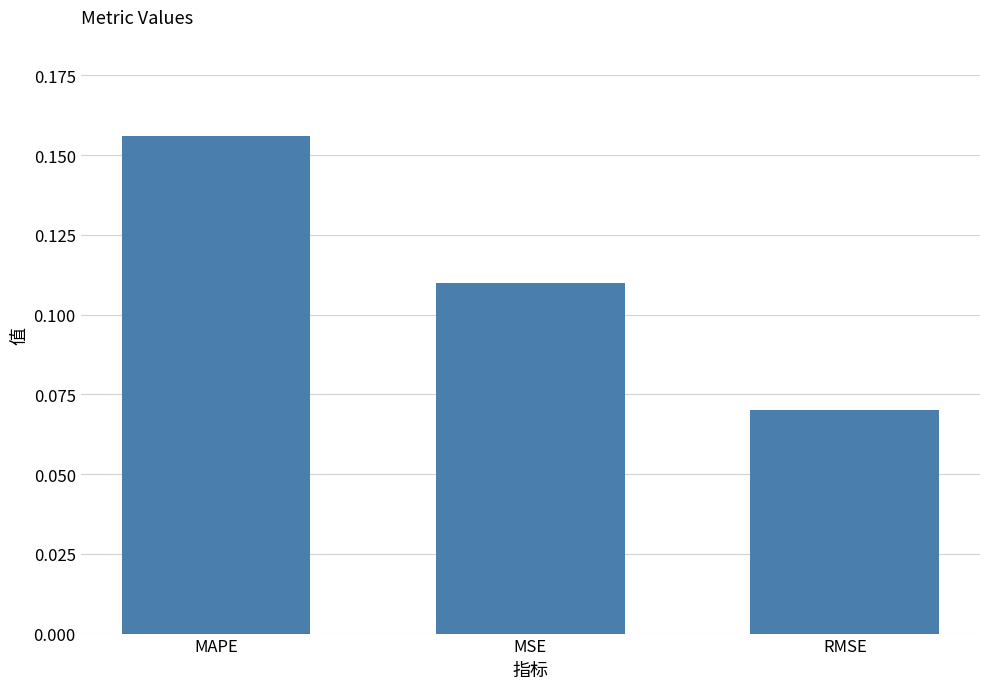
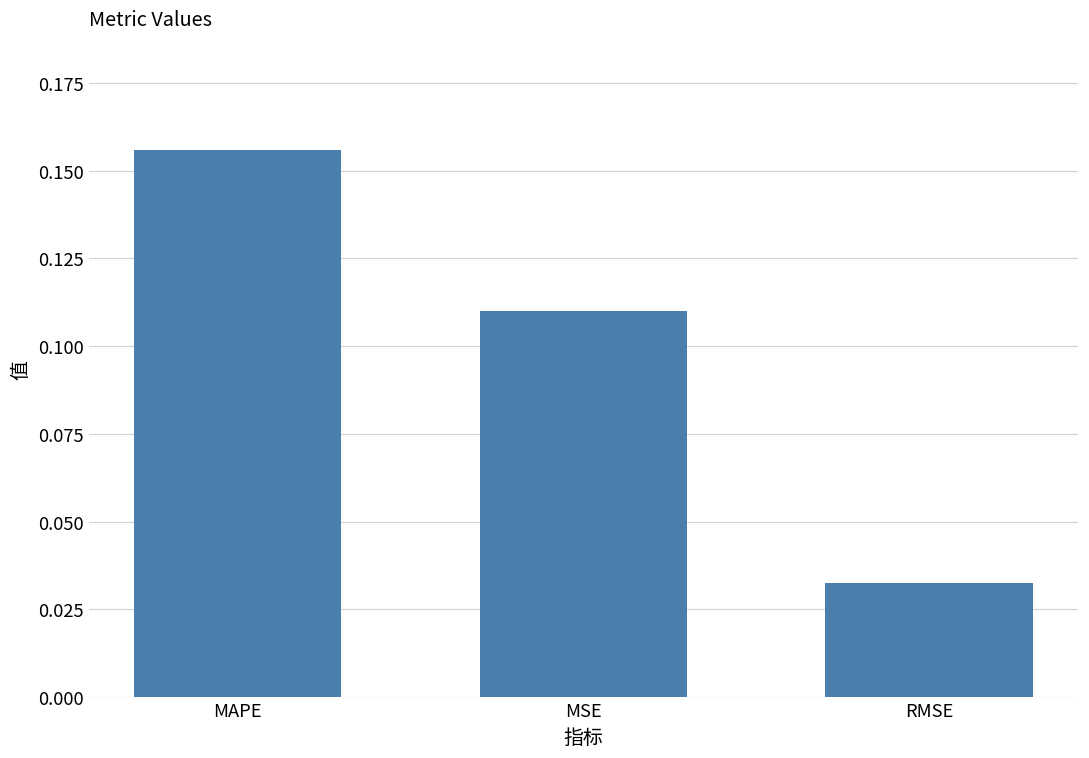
RMSE: 0.070 -> 0.032
